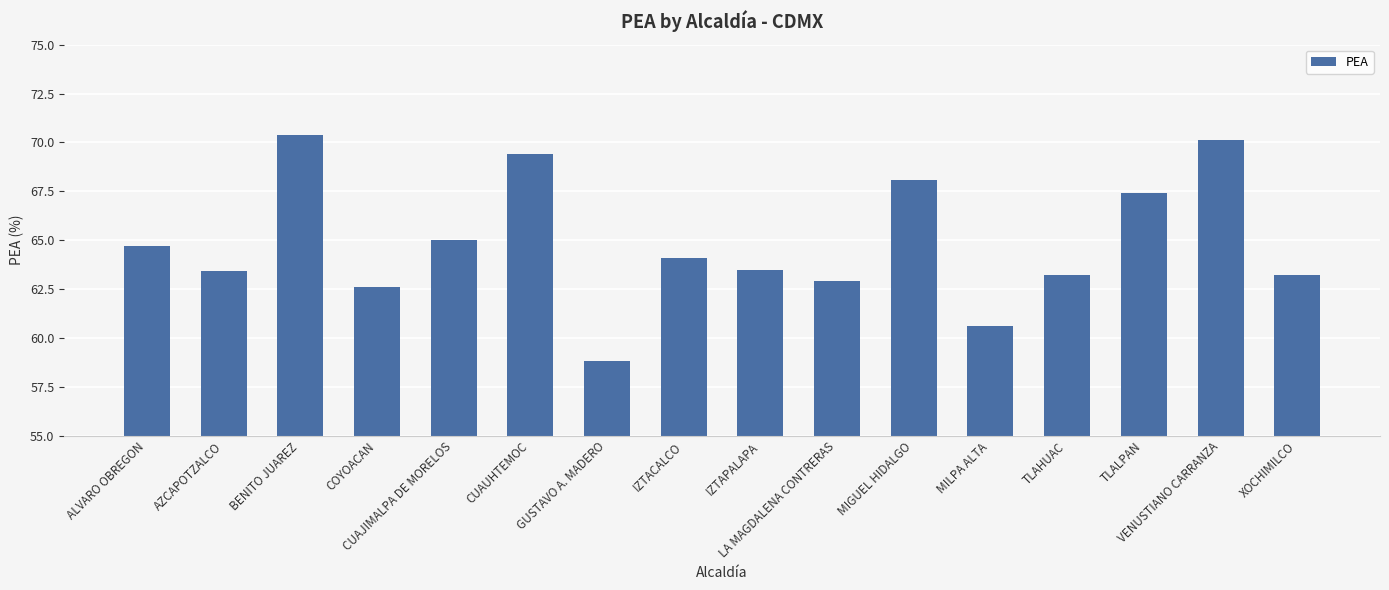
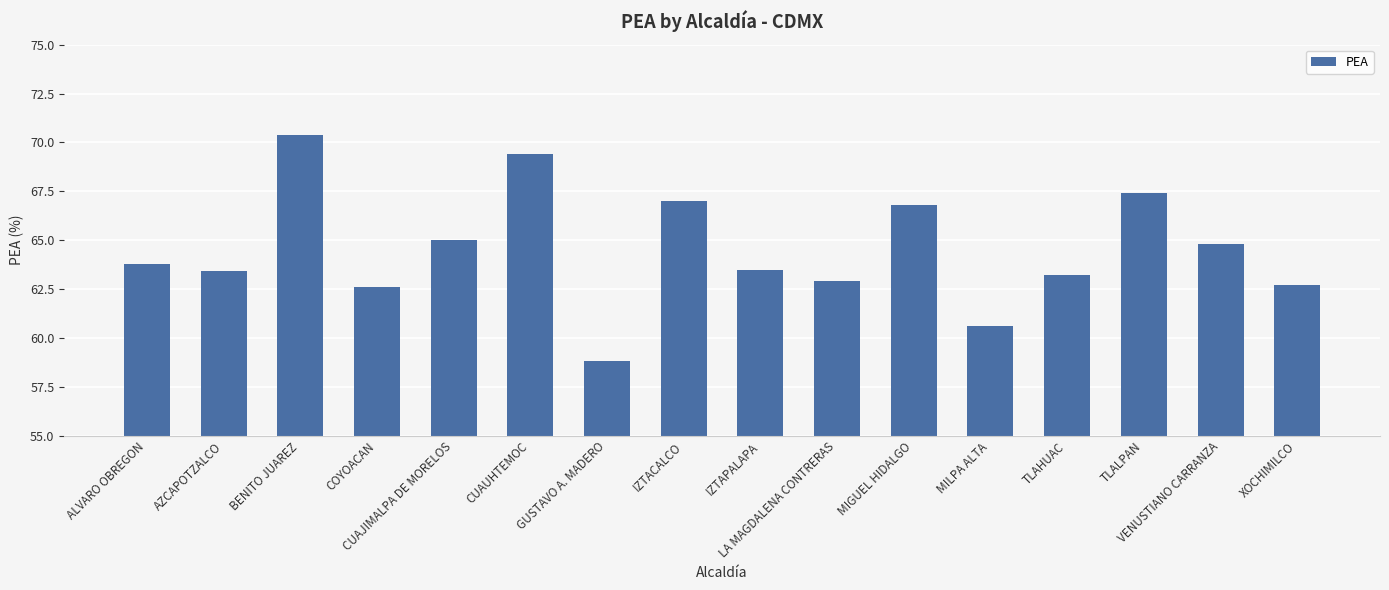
ALVARO OBREGON: 64.7 -> 63.8
IZTACALCO: 64.1 -> 67.0
MIGUEL HIDALGO: 68.1 -> 66.8
VENUSTIANO CARRANZA: 70.1 -> 64.8
XOCHIMILCO: 63.2 -> 62.7
